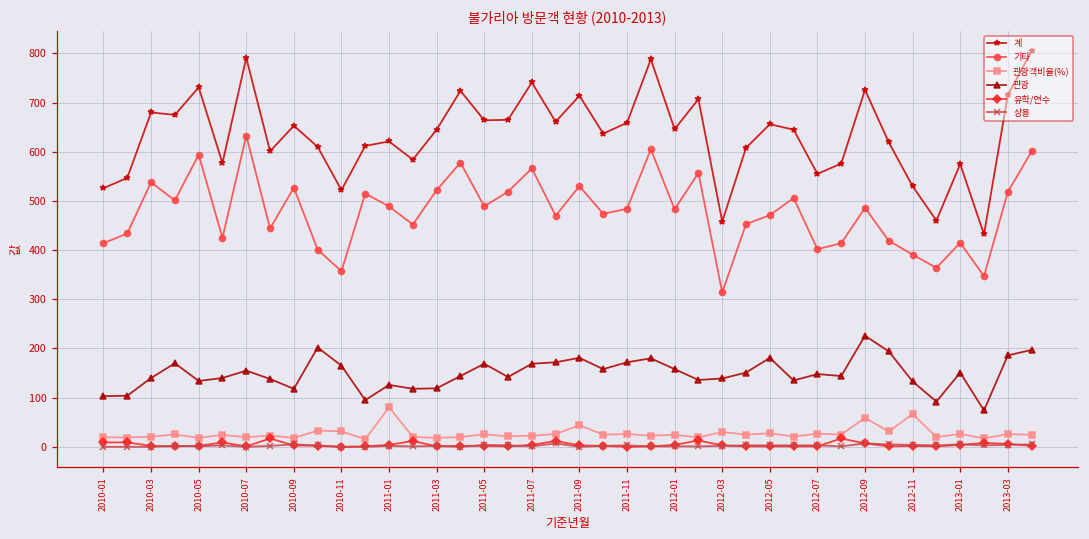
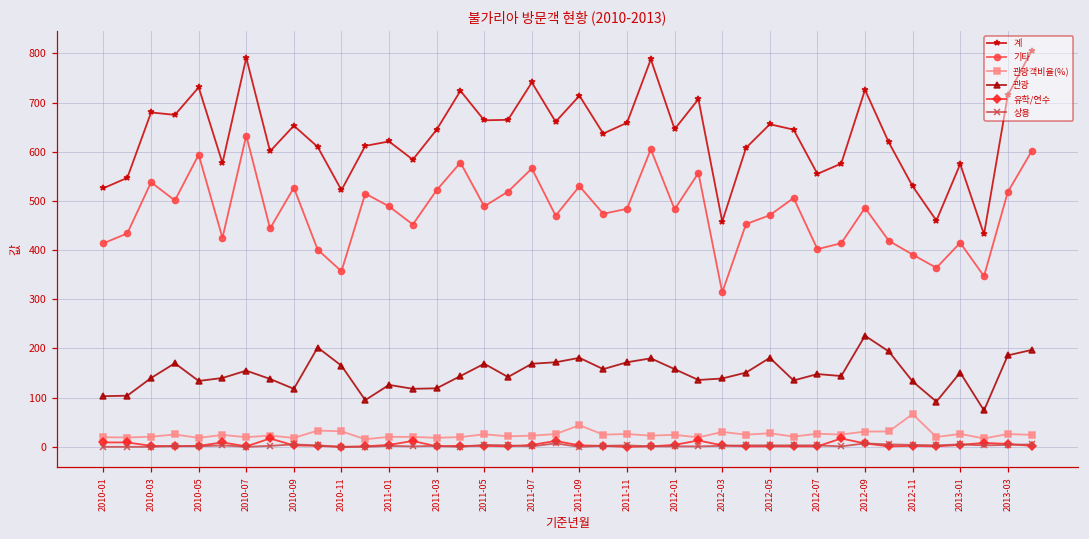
관광객비율(%), 2011-01: 80 -> 20
관광객비율(%), 2012-09: 60 -> 30
